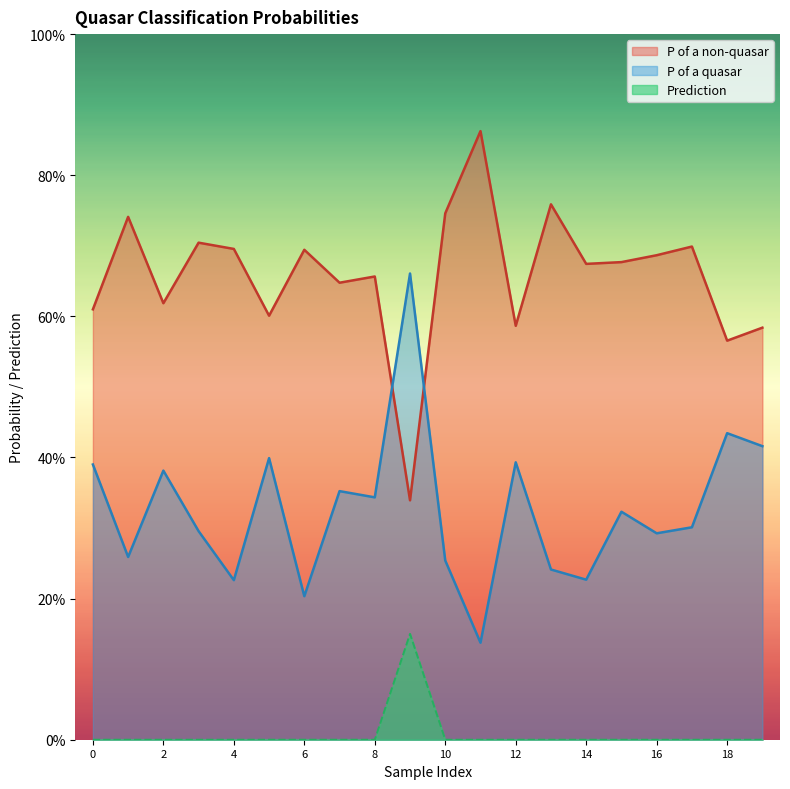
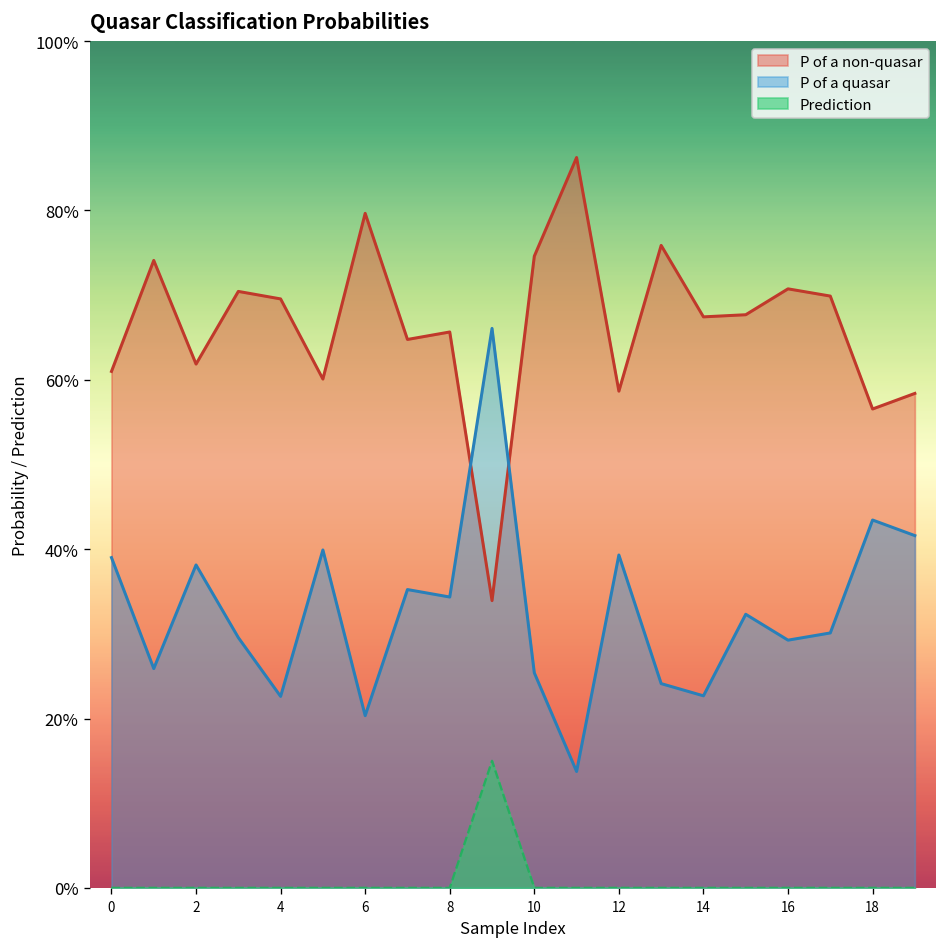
P of a non-quasar, 6: 69% -> 80%
P of a non-quasar, 16: 69% -> 71%
